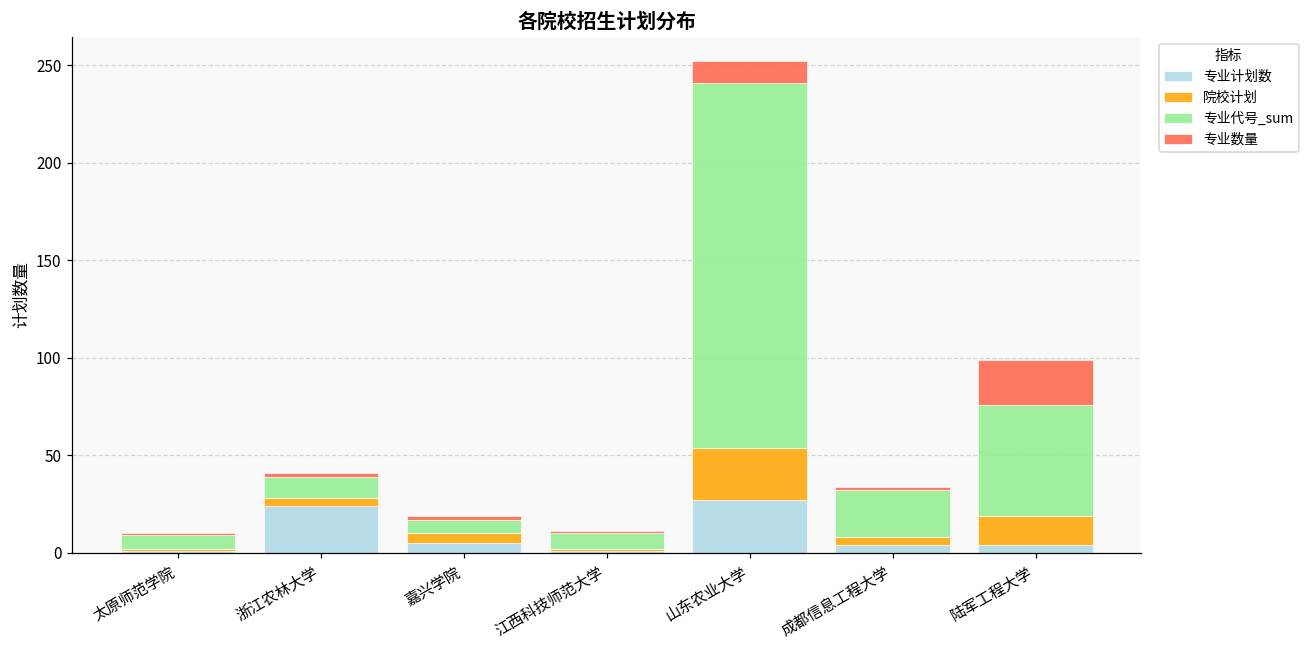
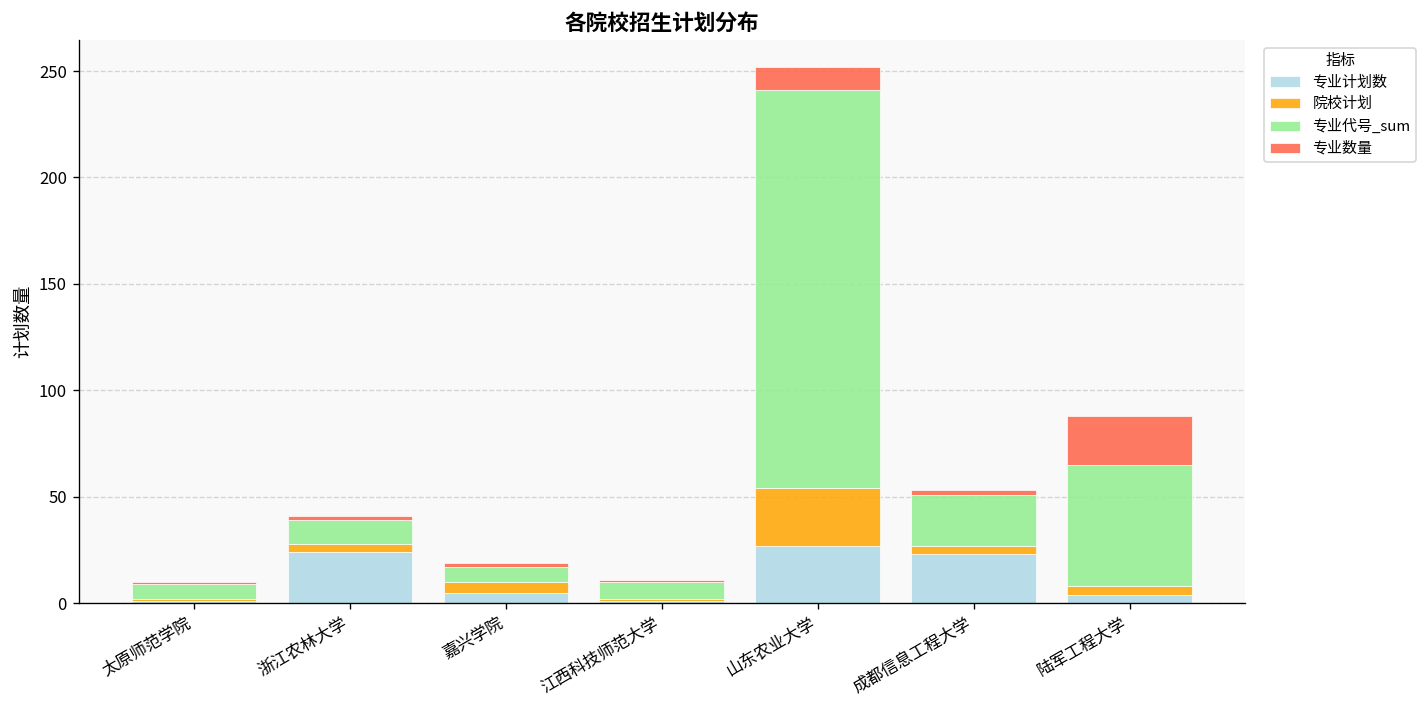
专业计划数, 成都信息工程大学: 4 -> 23
院校计划, 陆军工程大学: 15 -> 4
